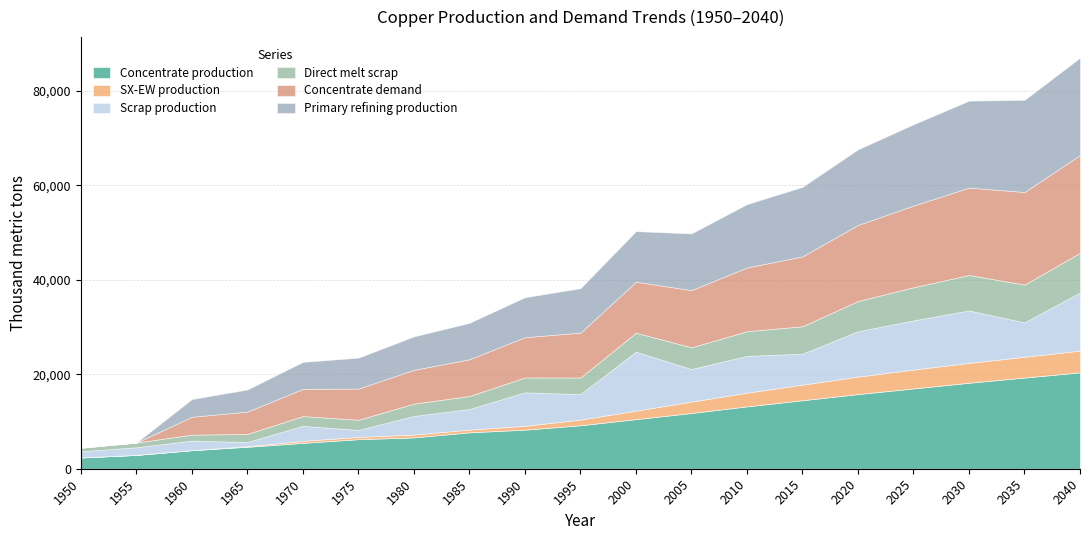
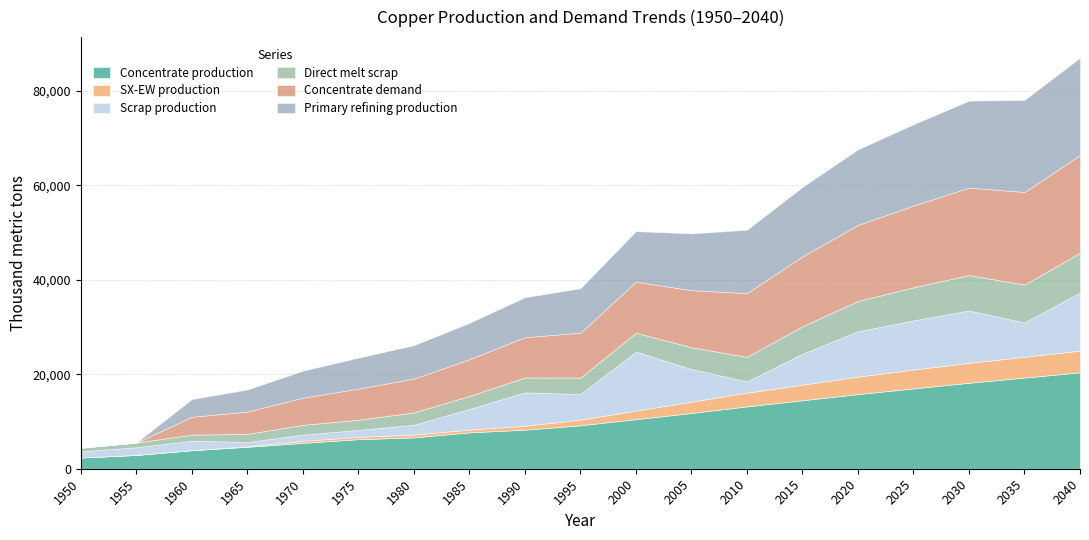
Scrap production, 1970: 3,000 -> 1,000
Scrap production, 1980: 4,000 -> 2,000
Scrap production, 2010: 8,000 -> 2,000
